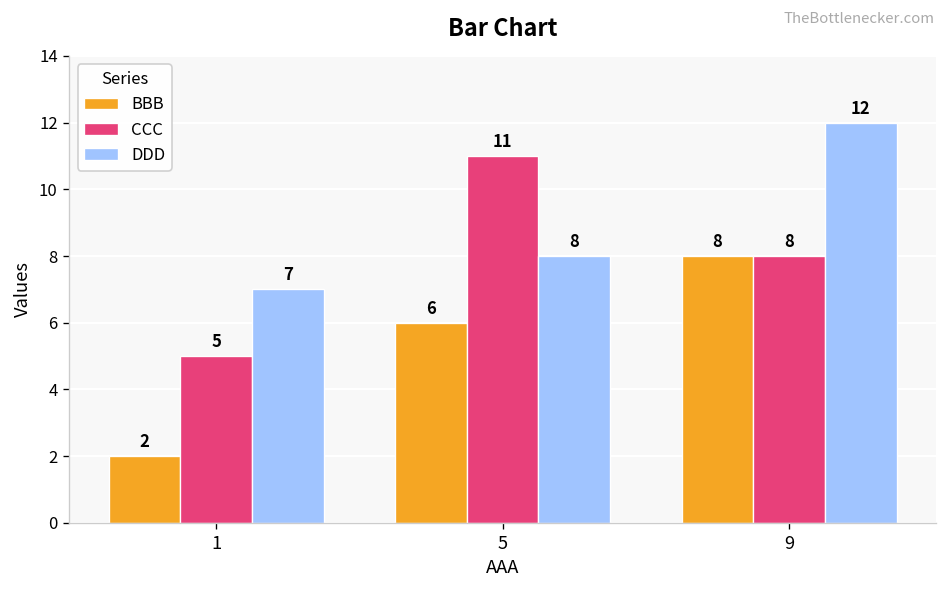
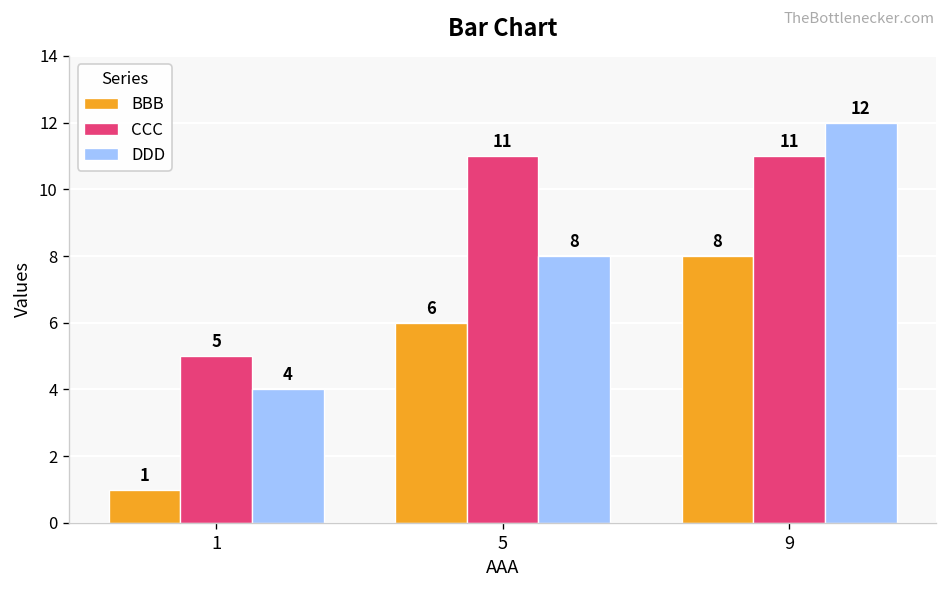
BBB, 1: 2 -> 1
DDD, 1: 7 -> 4
CCC, 9: 8 -> 11
